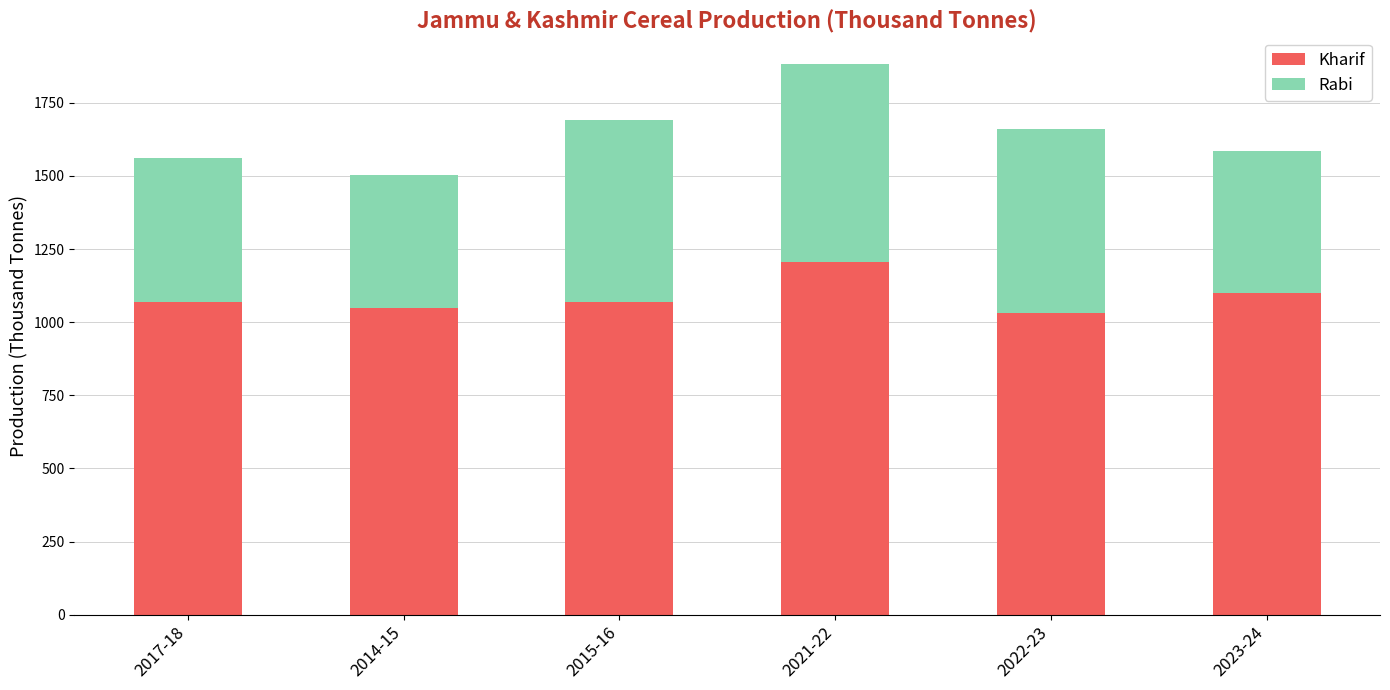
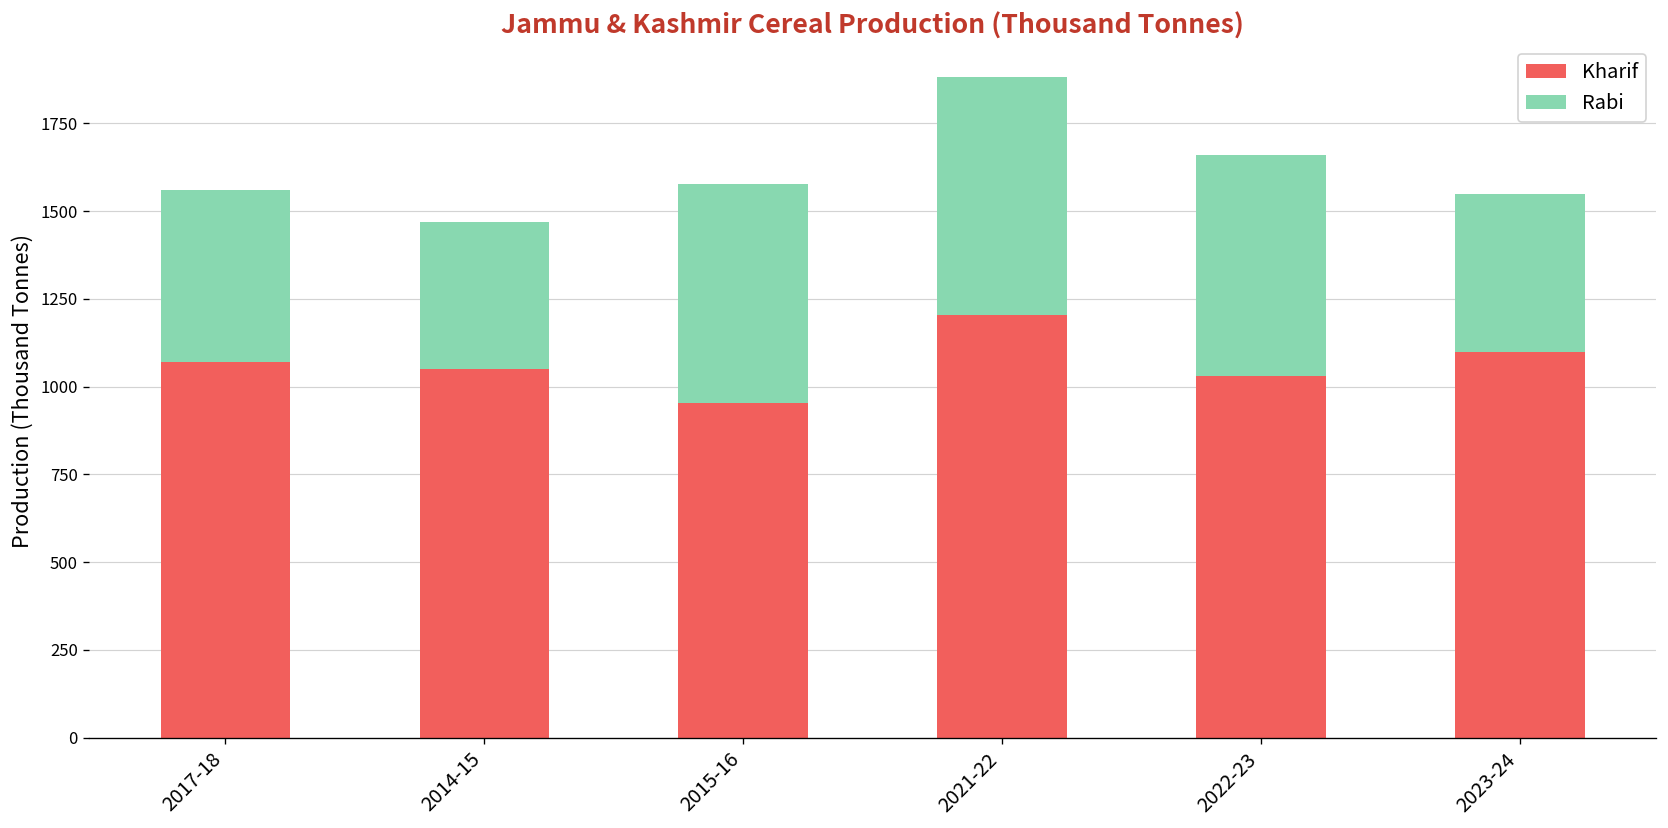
Rabi, 2014-15: 450 -> 420
Kharif, 2015-16: 1070 -> 950
Rabi, 2023-24: 490 -> 450
